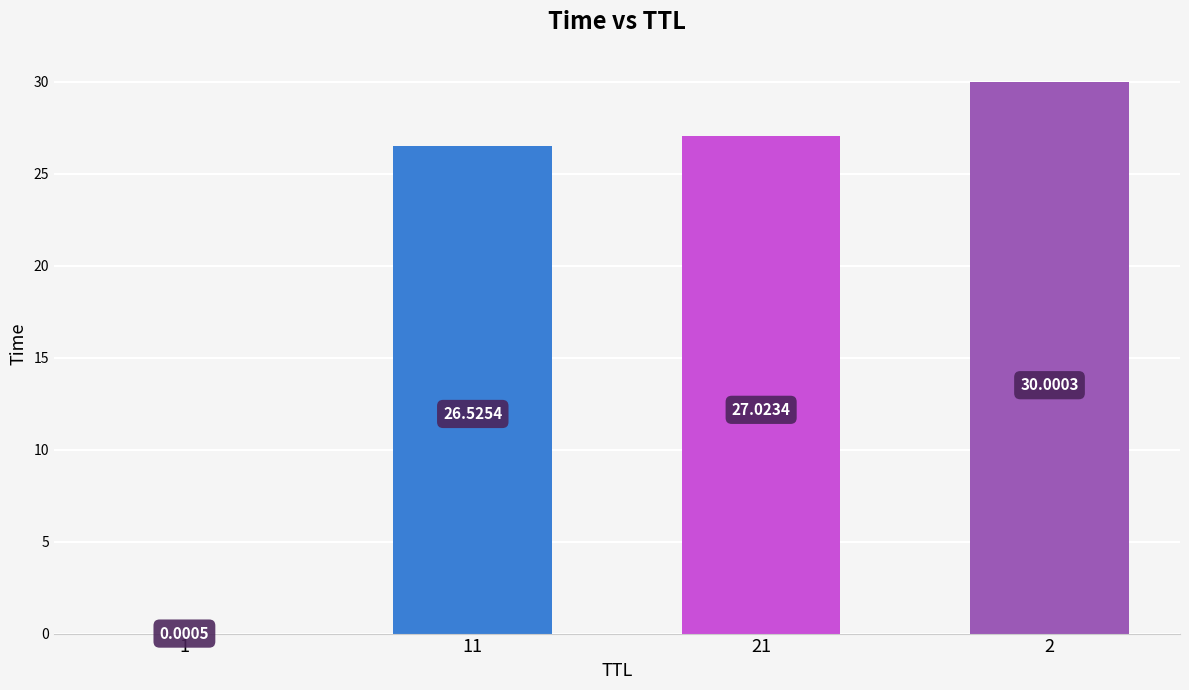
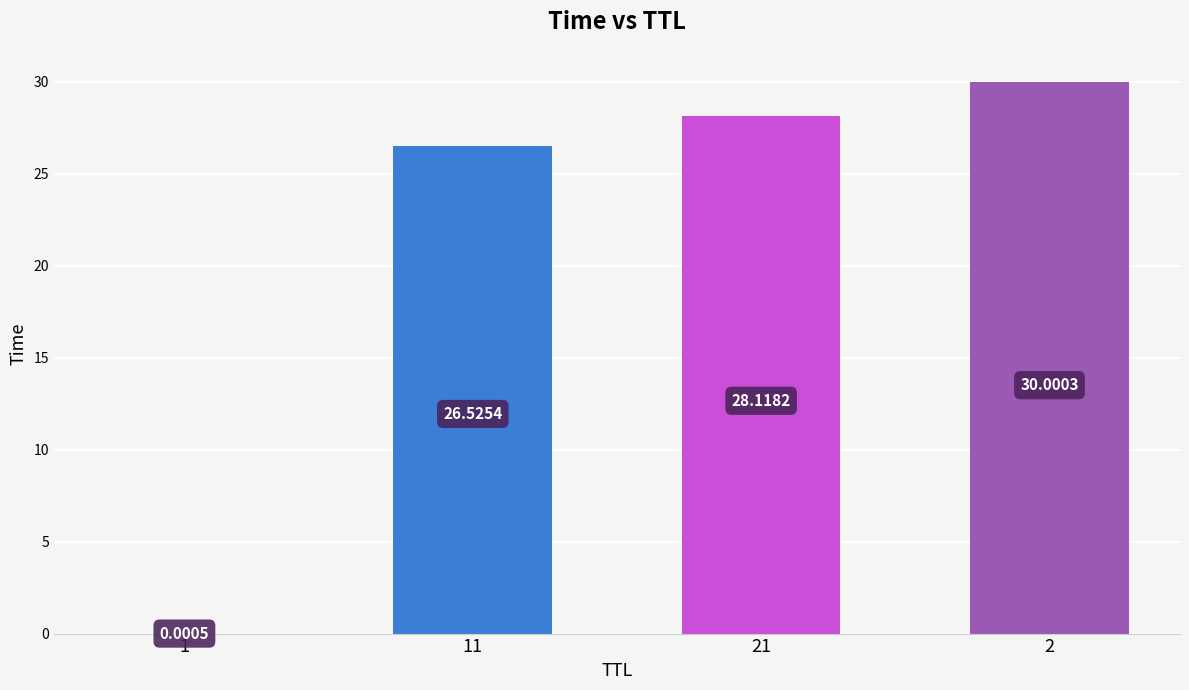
21: 27.0234 -> 28.1182
